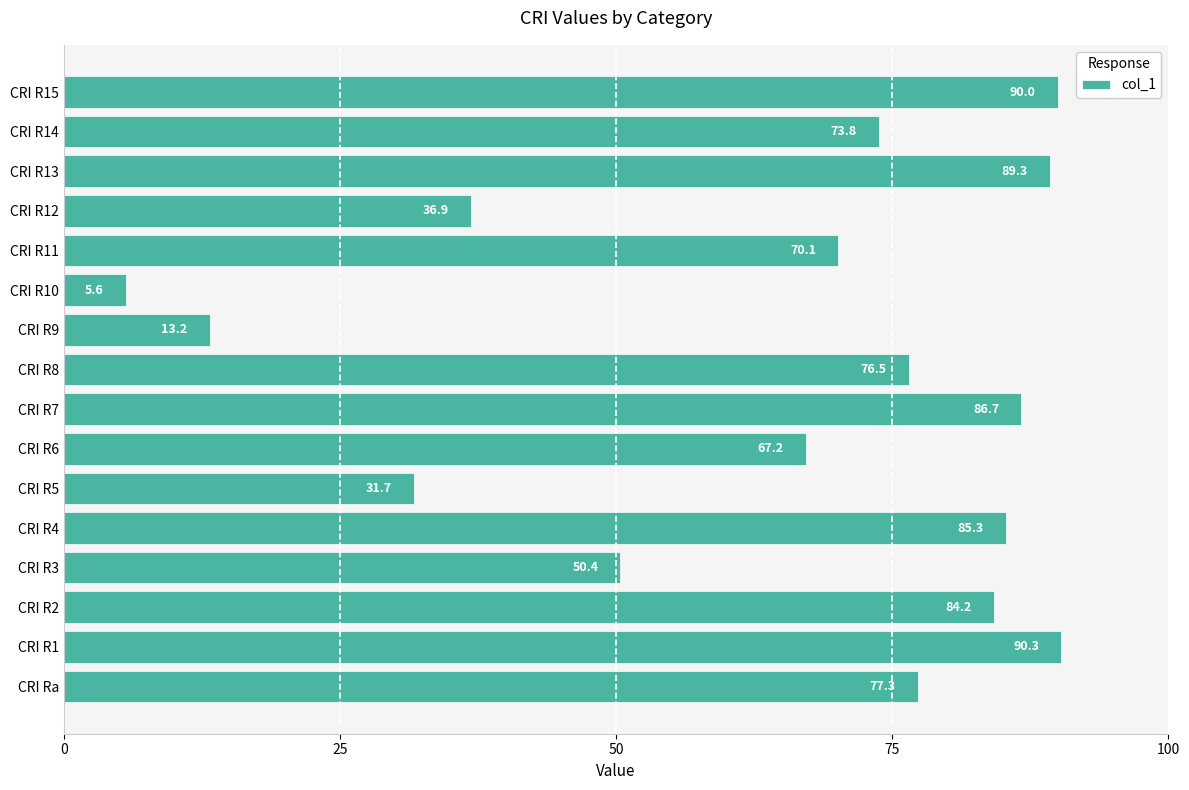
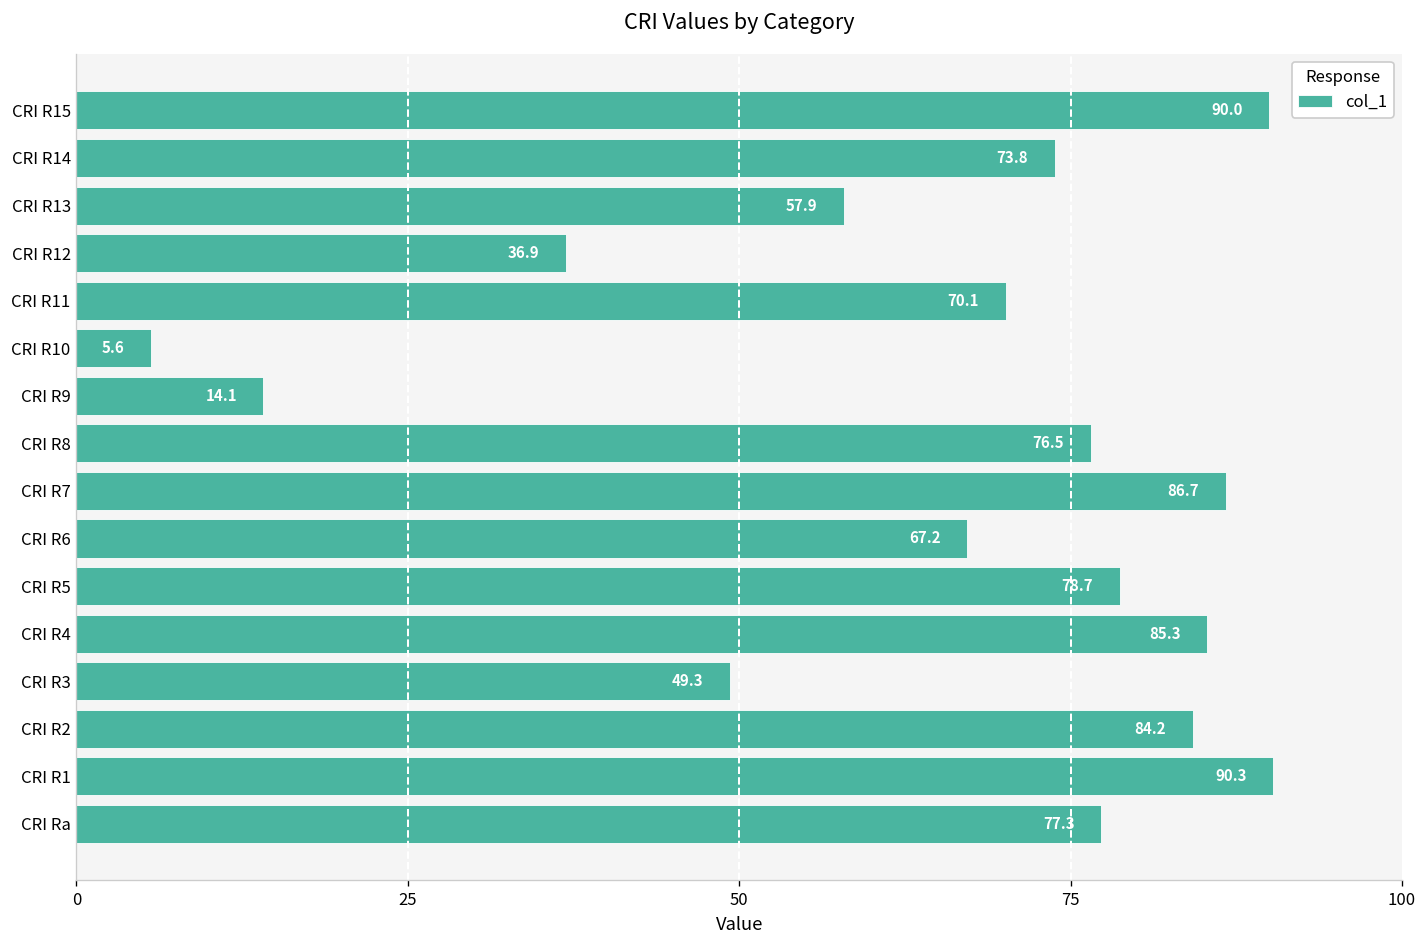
CRI R13: 89.3 -> 57.9
CRI R9: 13.2 -> 14.1
CRI R5: 31.7 -> 78.7
CRI R3: 50.4 -> 49.3
